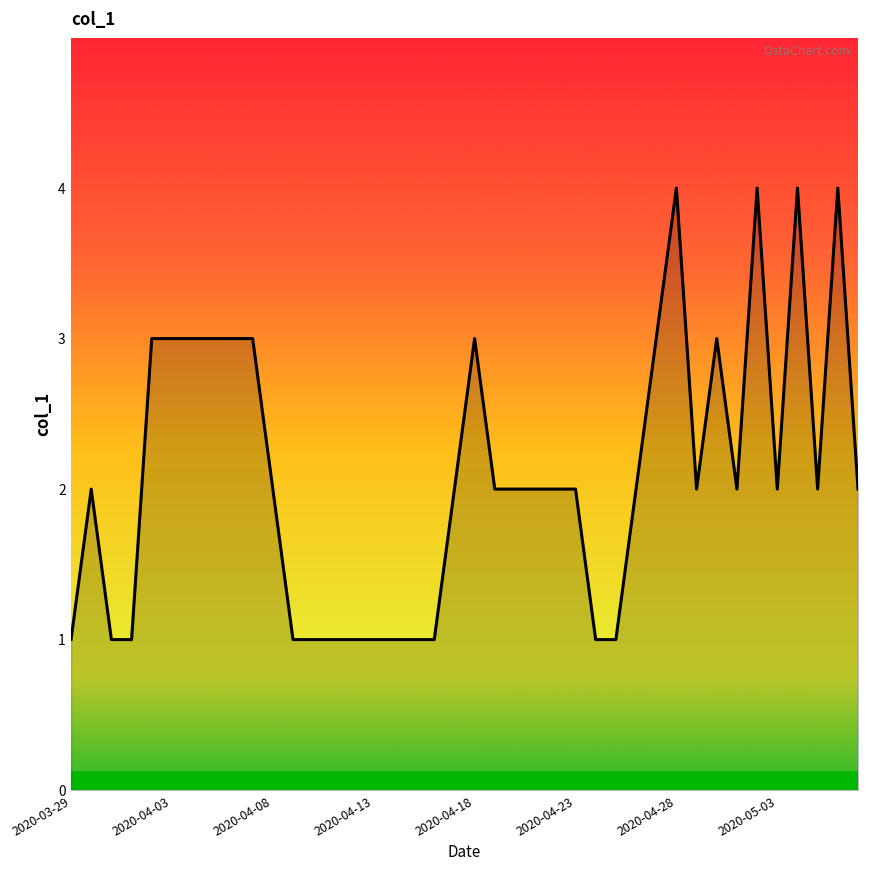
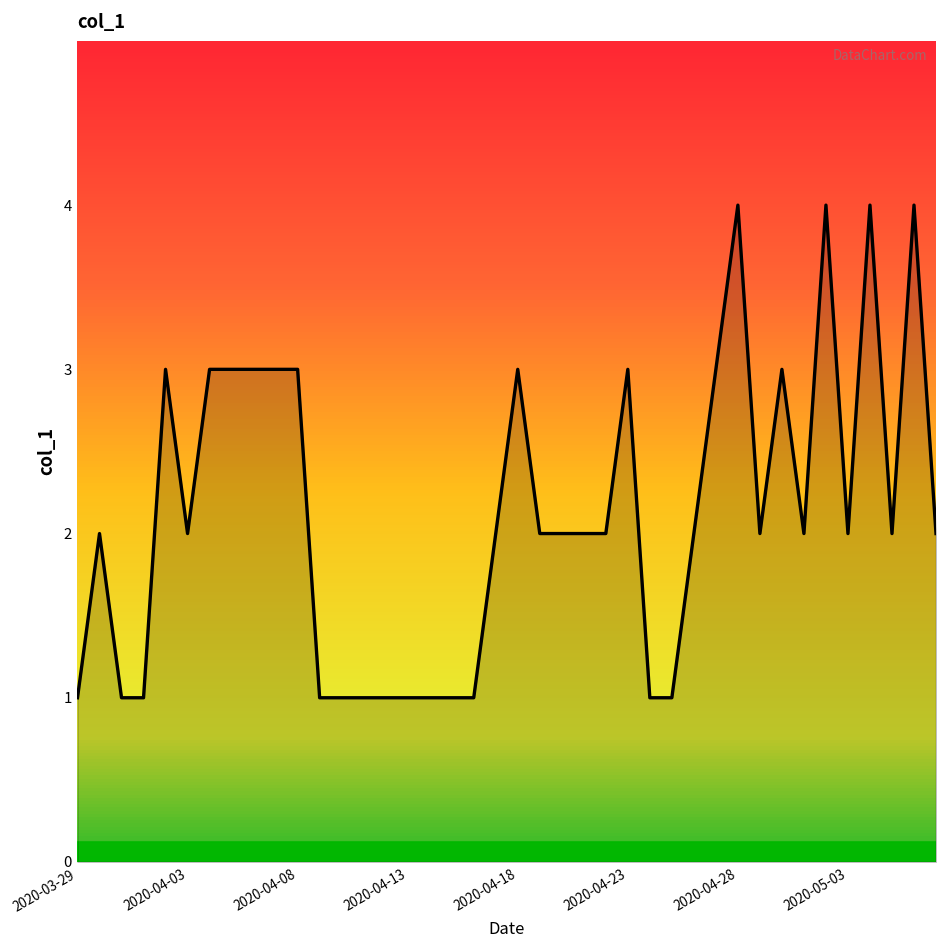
2020-04-03: 3 -> 2
2020-04-08: 2 -> 3
2020-04-23: 2 -> 3
